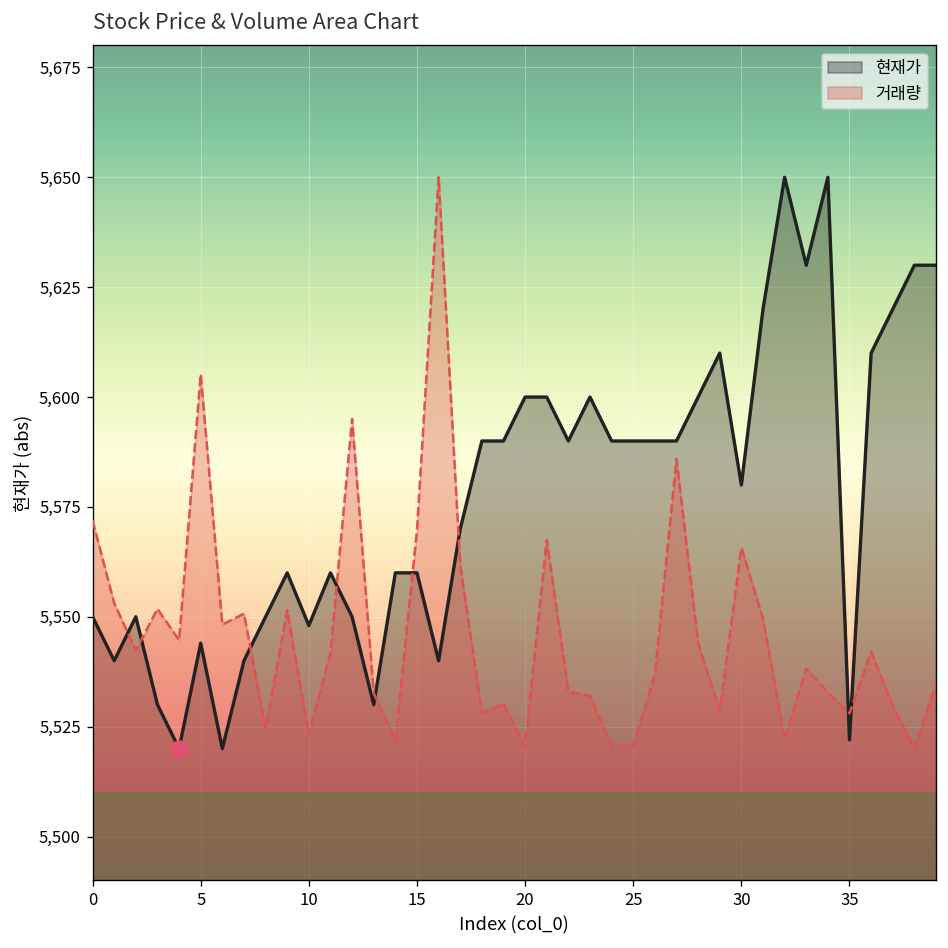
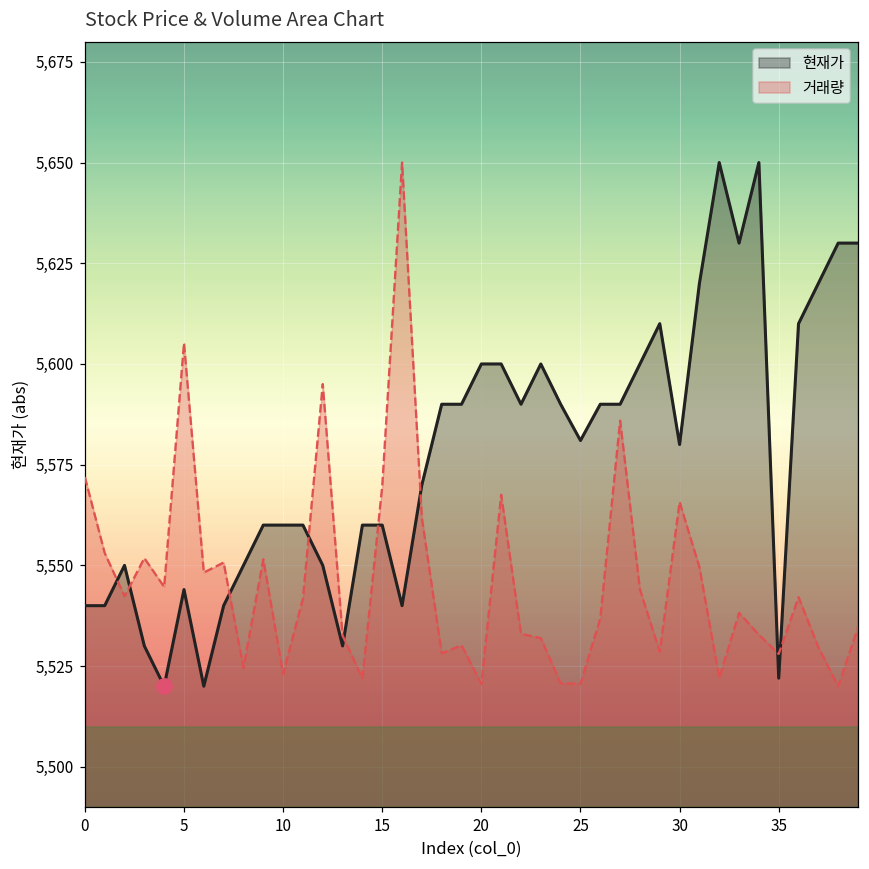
현재가, 0: 5,550 -> 5,540
현재가, 10: 5,548 -> 5,560
현재가, 25: 5,590 -> 5,581
